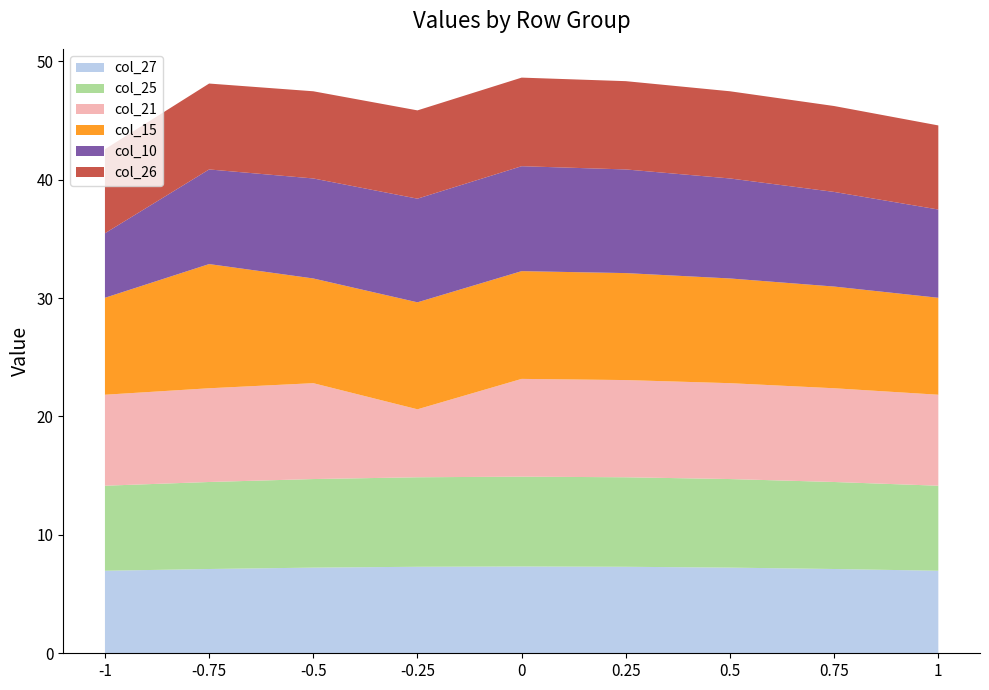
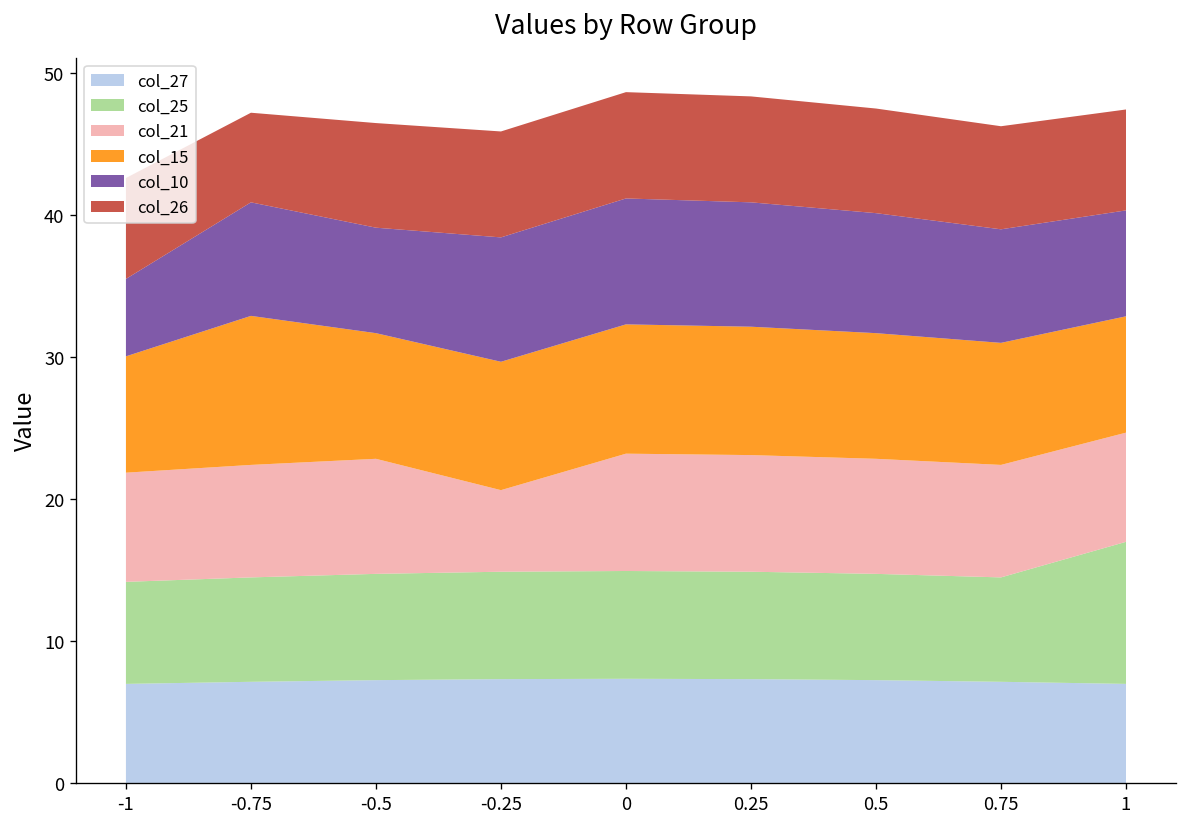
col_26, -0.75: 7.3 -> 6.3
col_10, -0.5: 8.4 -> 7.4
col_25, 1: 7.2 -> 10.0
